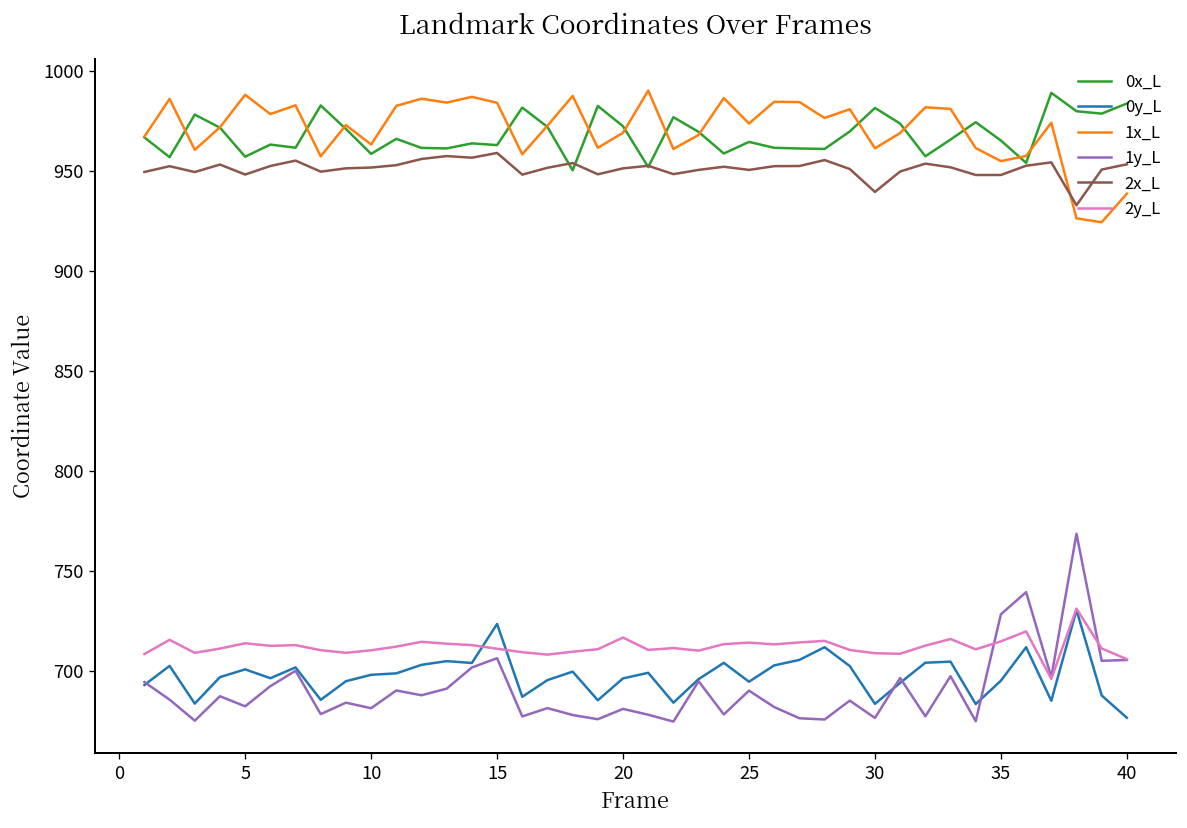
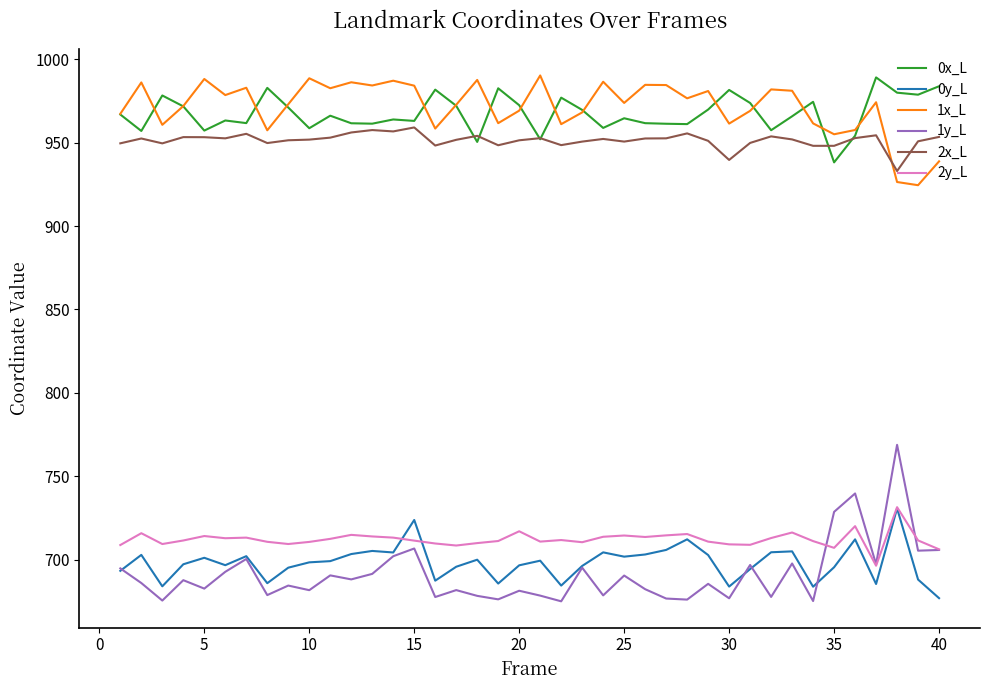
2x_L, 5: 948 -> 953
1x_L, 10: 963 -> 989
0y_L, 25: 695 -> 702
0x_L, 35: 965 -> 938
2y_L, 35: 715 -> 707
